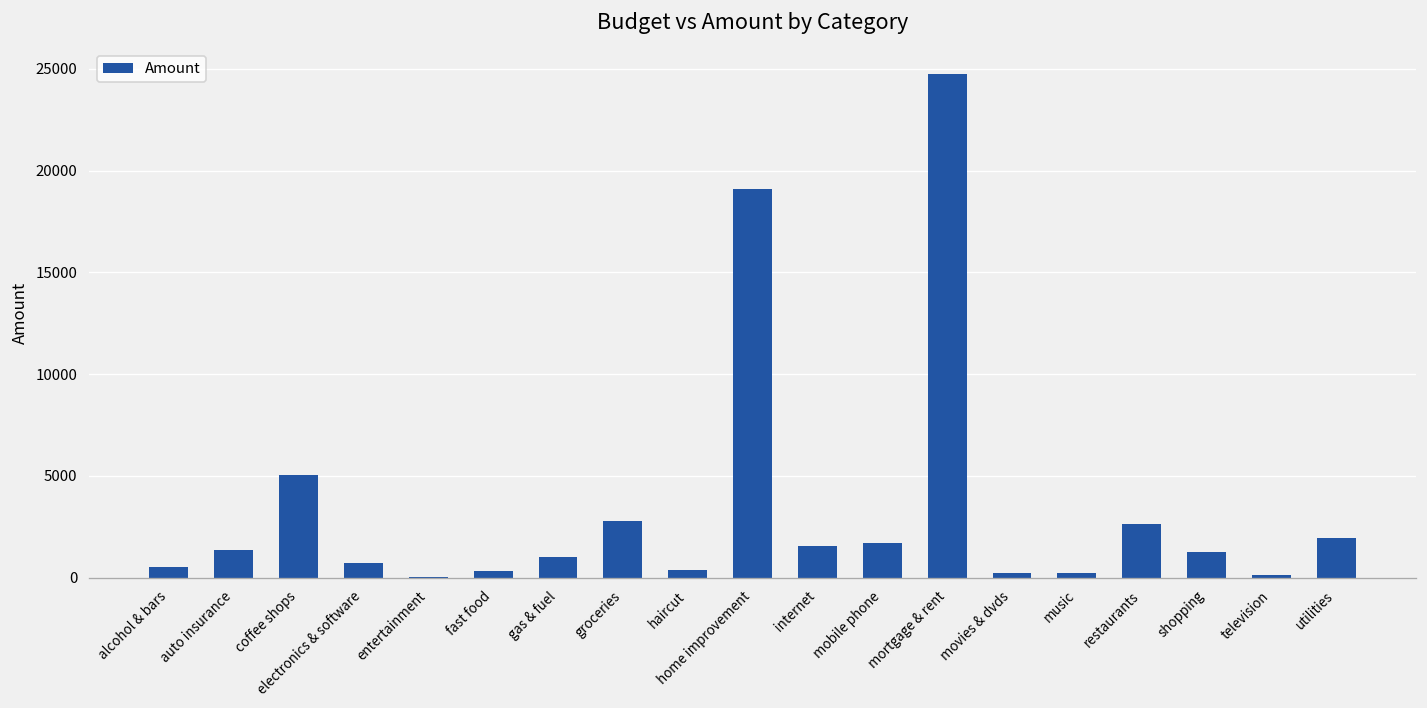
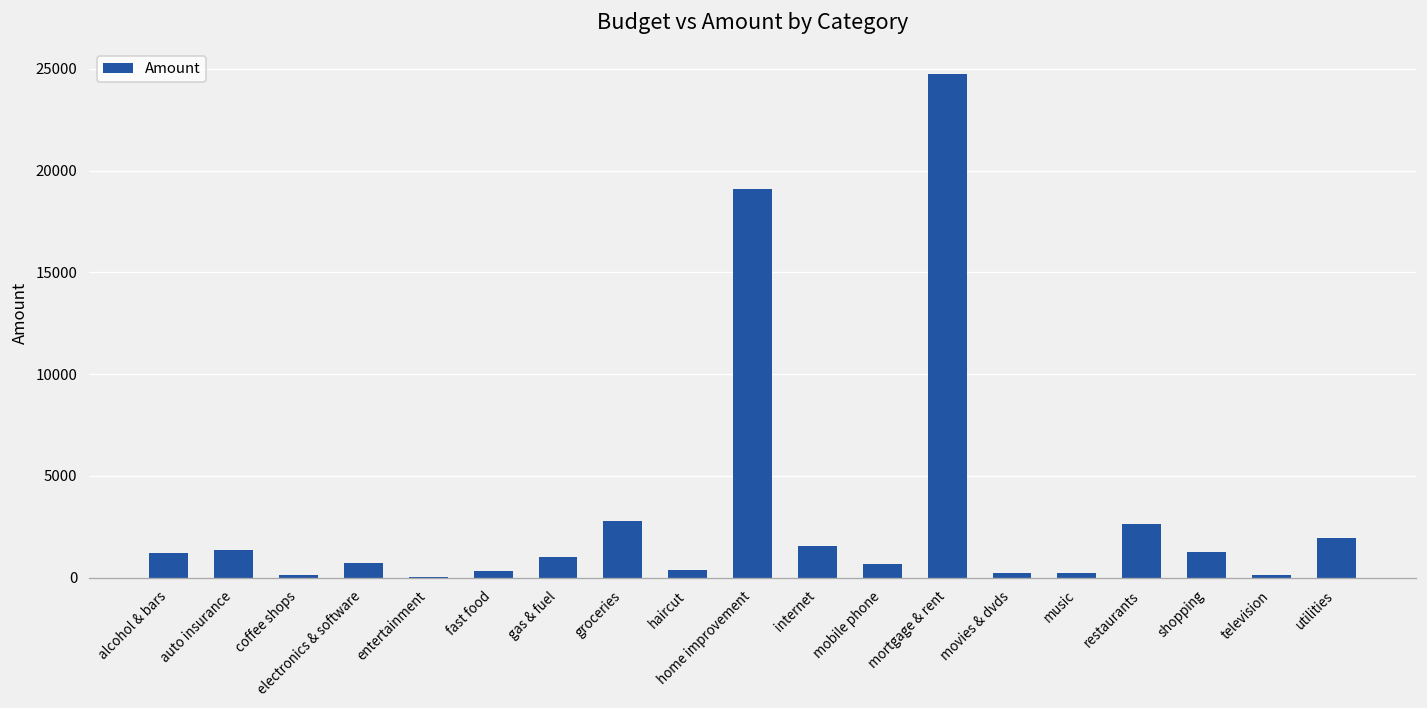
alcohol & bars: 500 -> 1200
coffee shops: 5000 -> 100
mobile phone: 1700 -> 700
